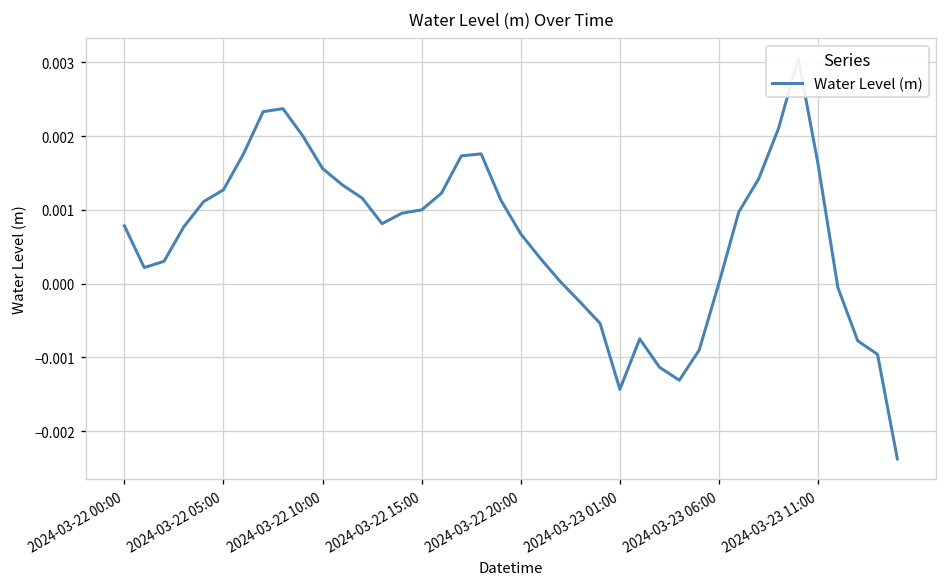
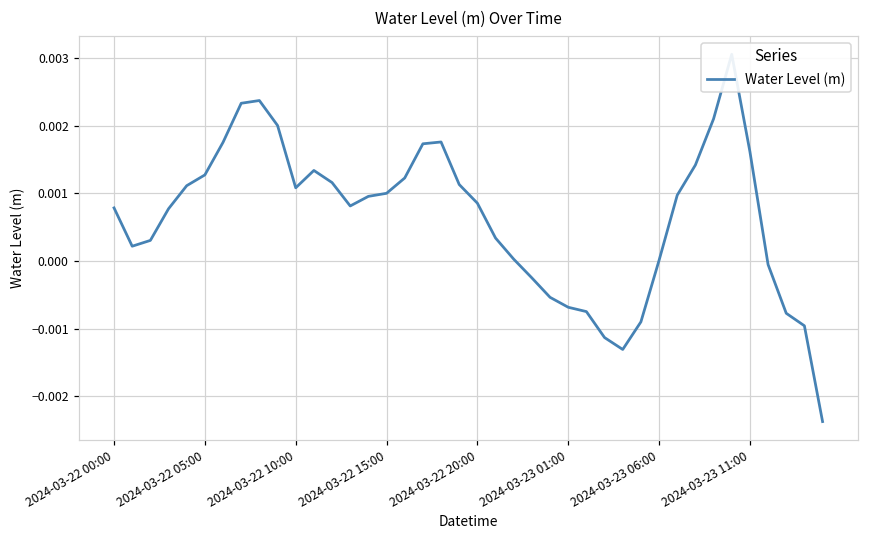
2024-03-22 10:00: 0.0016 -> 0.0011
2024-03-22 20:00: 0.0007 -> 0.0009
2024-03-23 01:00: -0.0014 -> -0.0007
